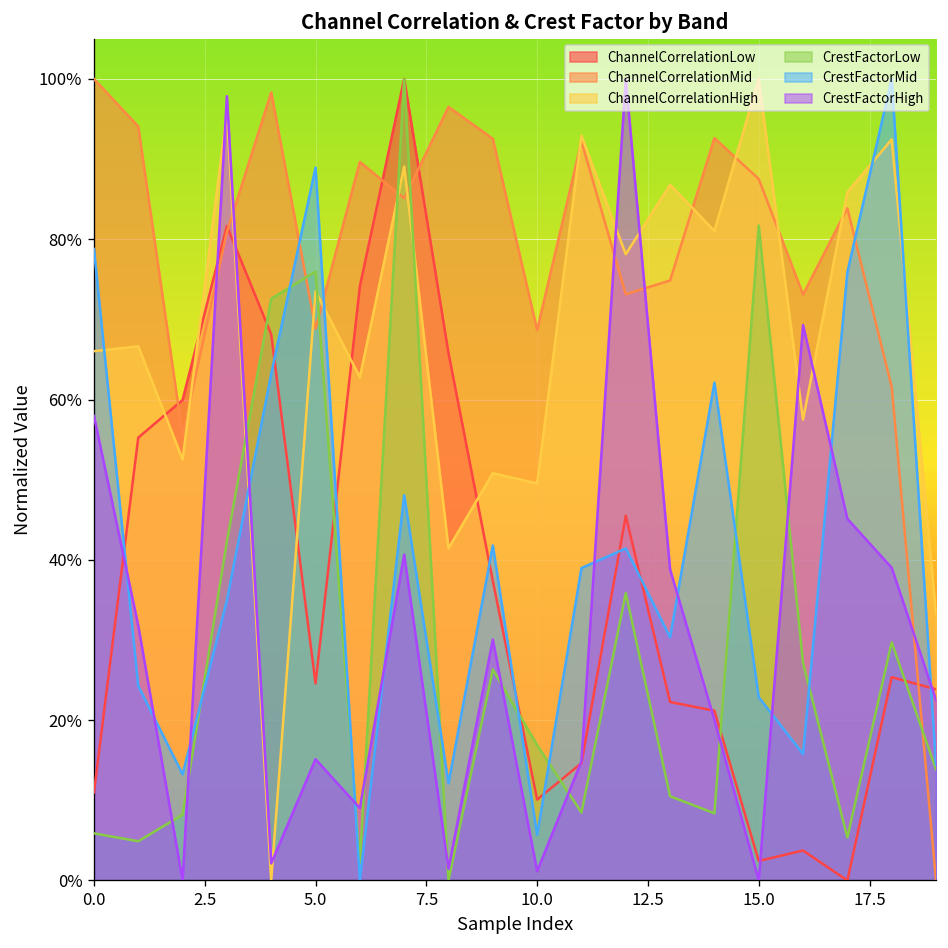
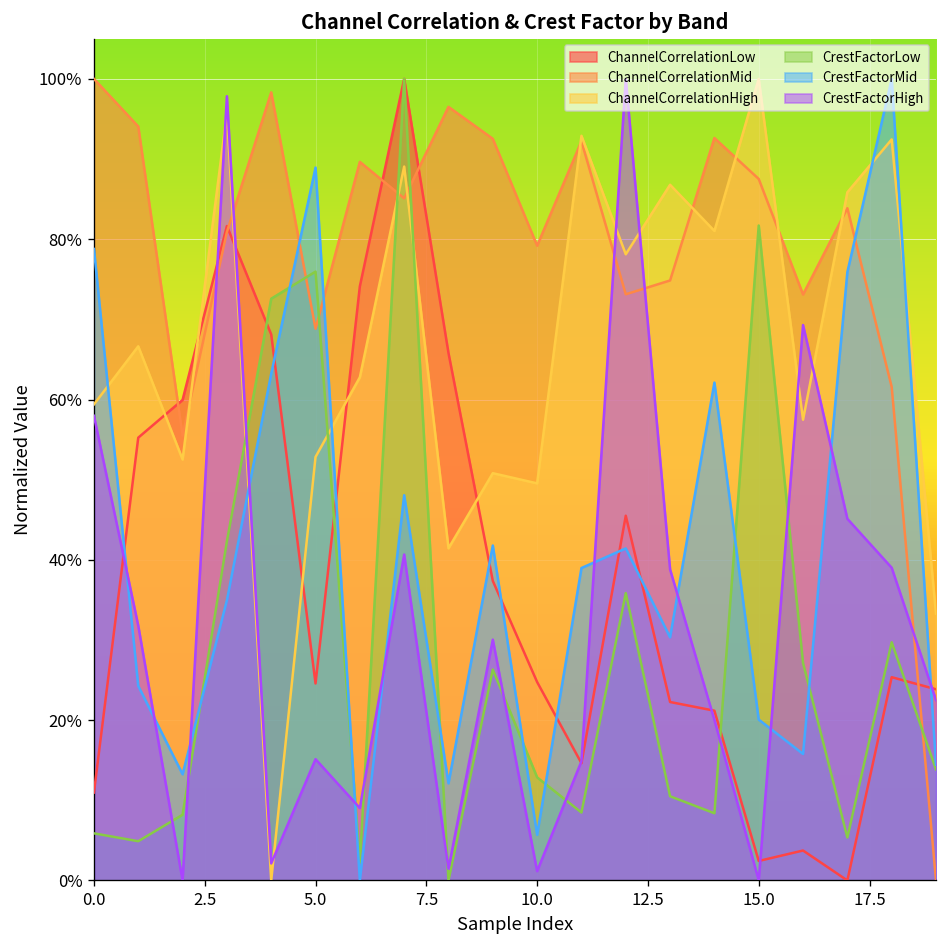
ChannelCorrelationHigh, 0.0: 66% -> 59%
ChannelCorrelationHigh, 5.0: 74% -> 53%
ChannelCorrelationLow, 10.0: 10% -> 25%
ChannelCorrelationMid, 10.0: 69% -> 79%
CrestFactorLow, 10.0: 17% -> 13%
CrestFactorMid, 15.0: 23% -> 20%
